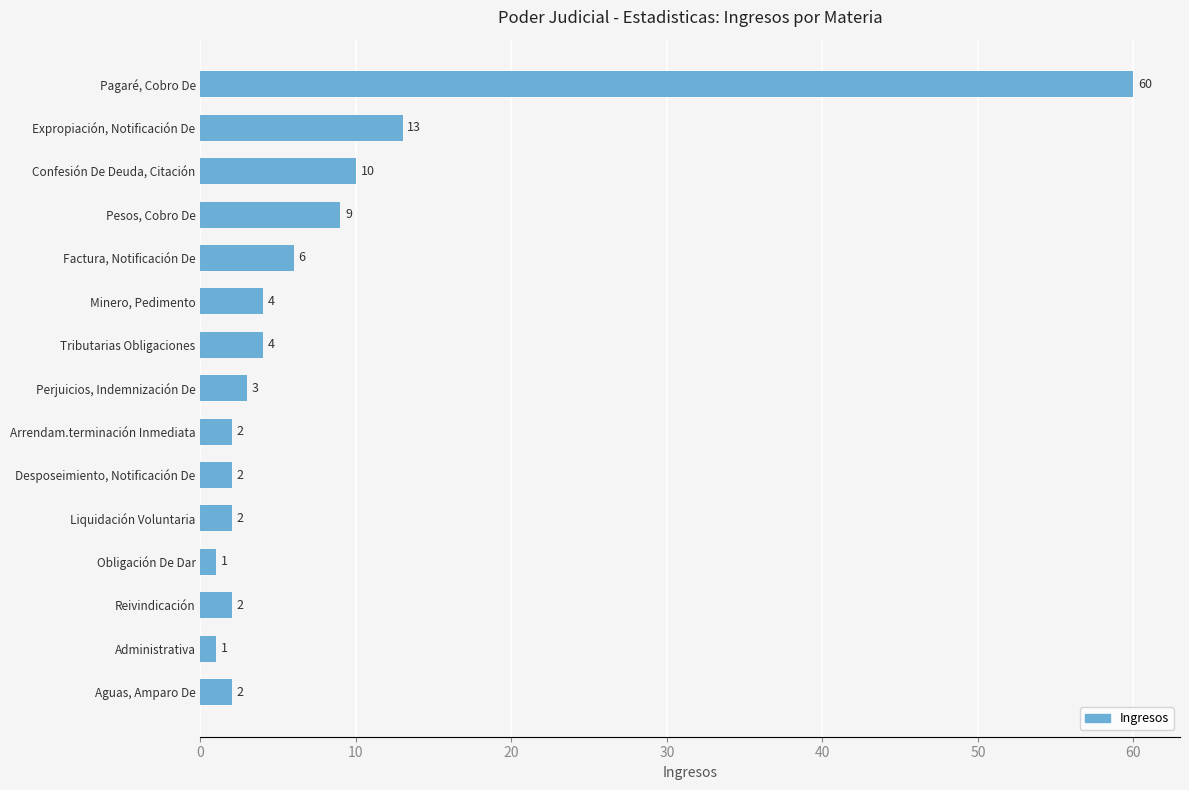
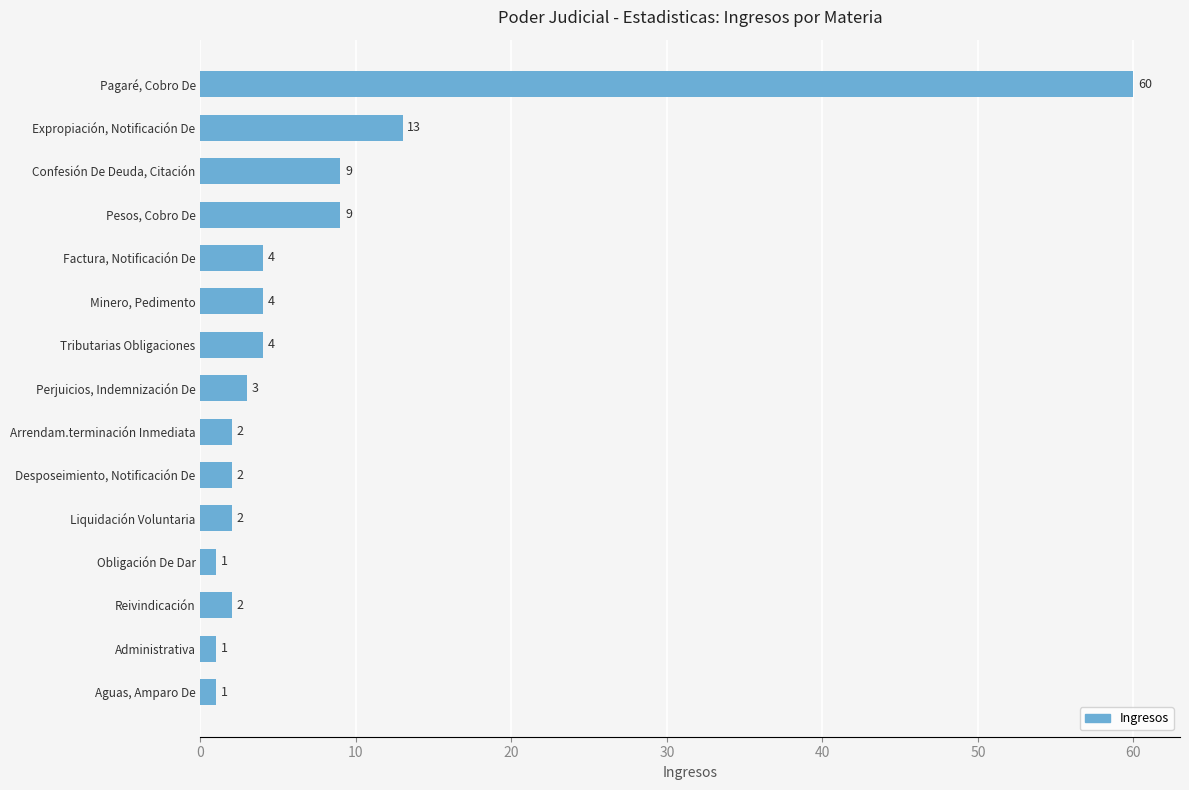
Confesión De Deuda, Citación: 10 -> 9
Factura, Notificación De: 6 -> 4
Aguas, Amparo De: 2 -> 1
